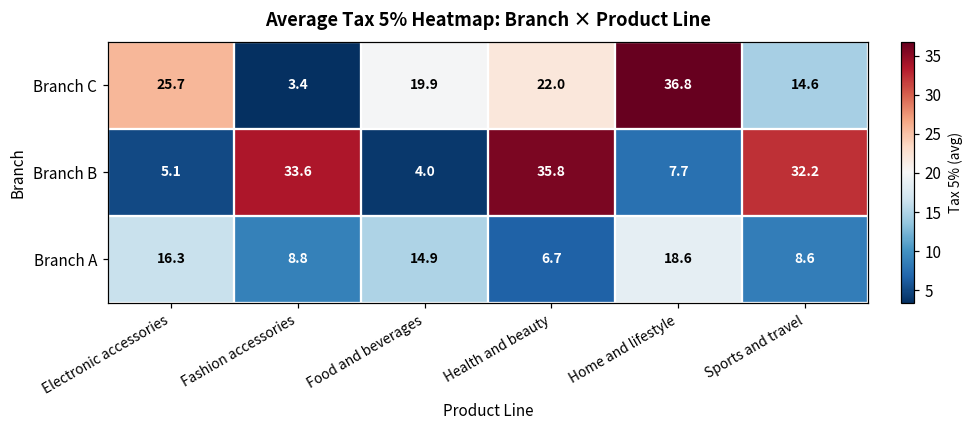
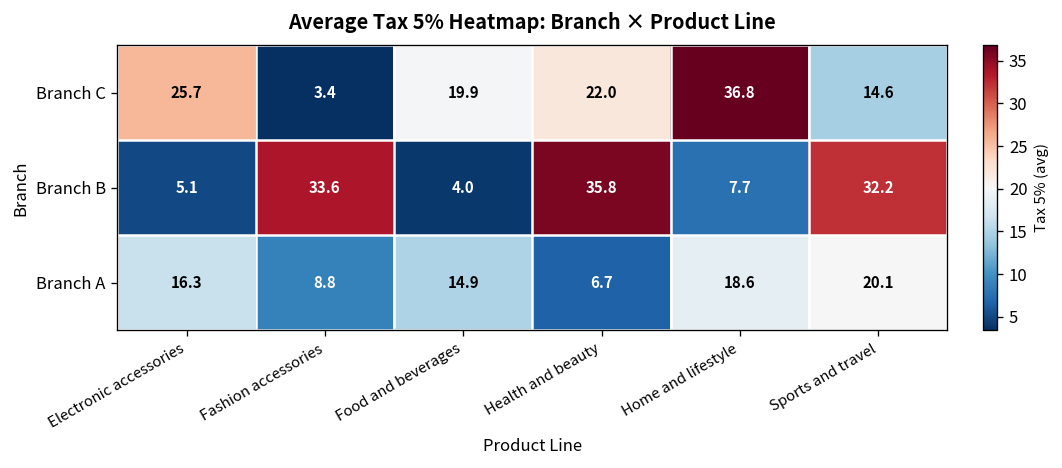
Branch A, Sports and travel: 8.6 -> 20.1
